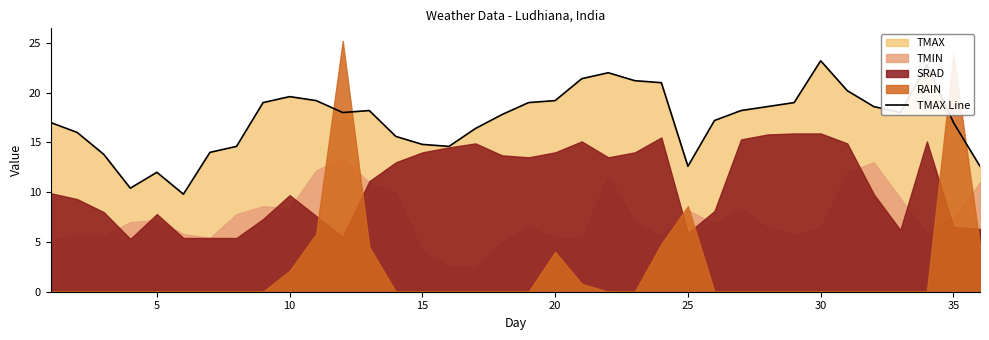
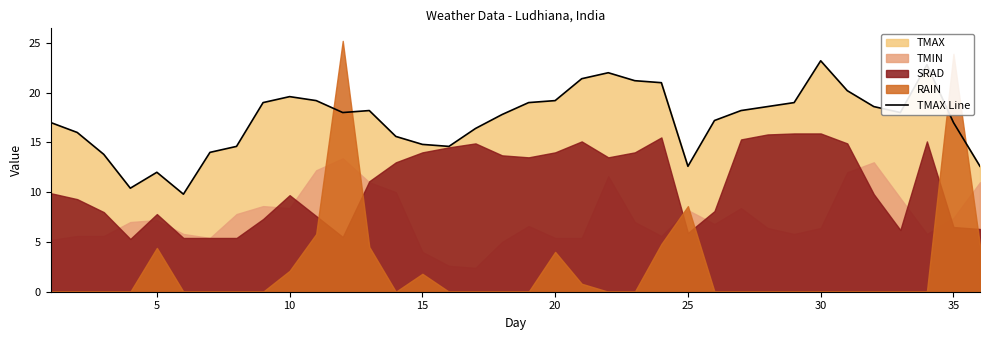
RAIN, 5: 0 -> 4
RAIN, 15: 0 -> 2
